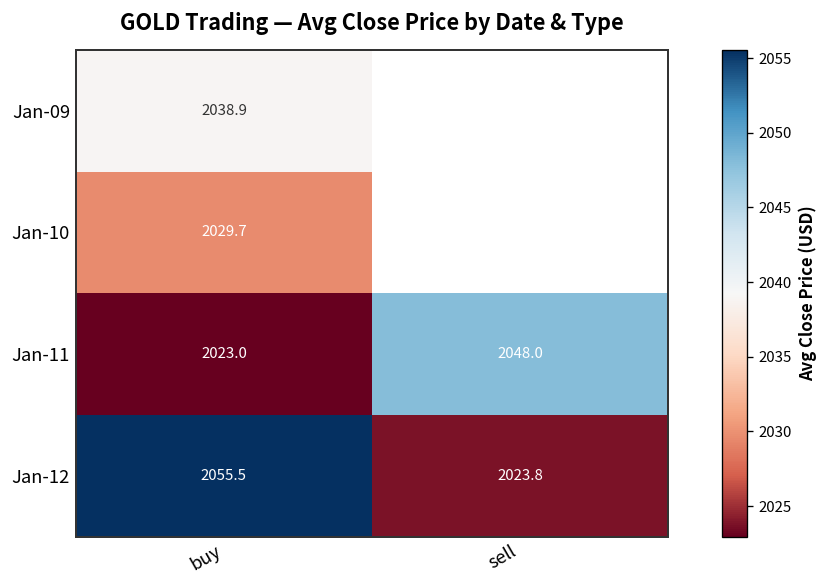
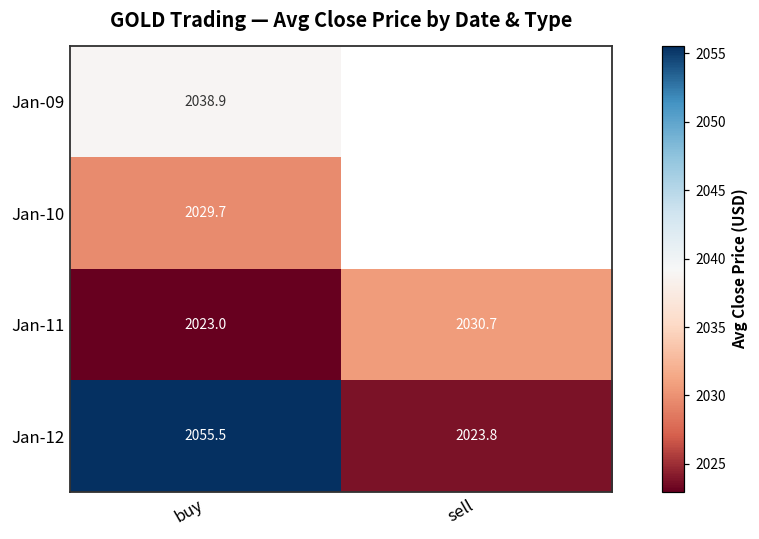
Jan-11, sell: 2048.0 -> 2030.7
